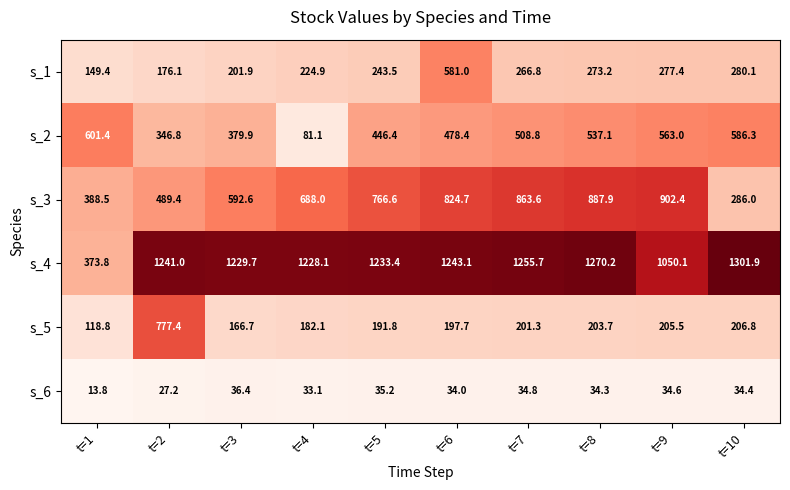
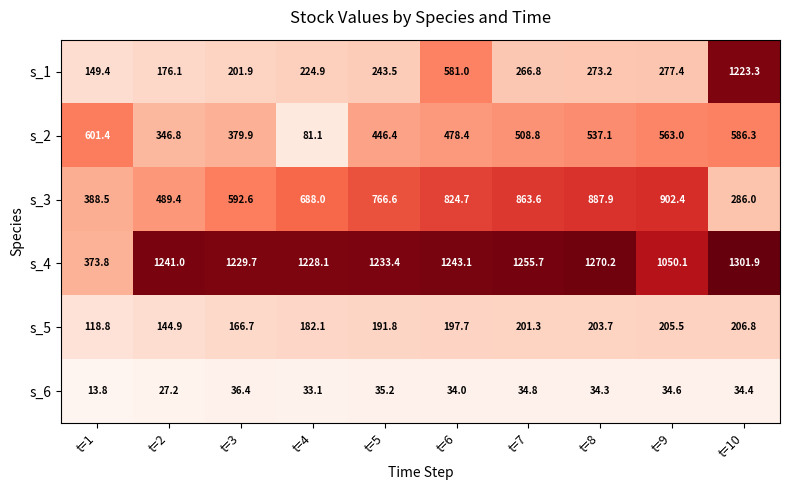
s_1, t=10: 280.1 -> 1223.3
s_5, t=2: 777.4 -> 144.9
